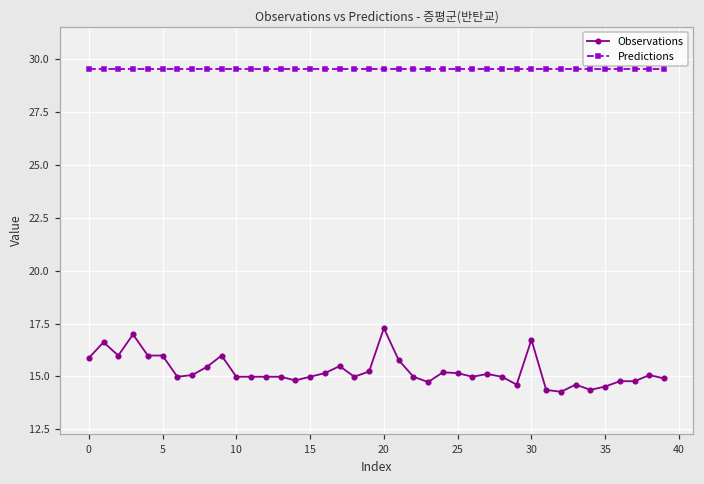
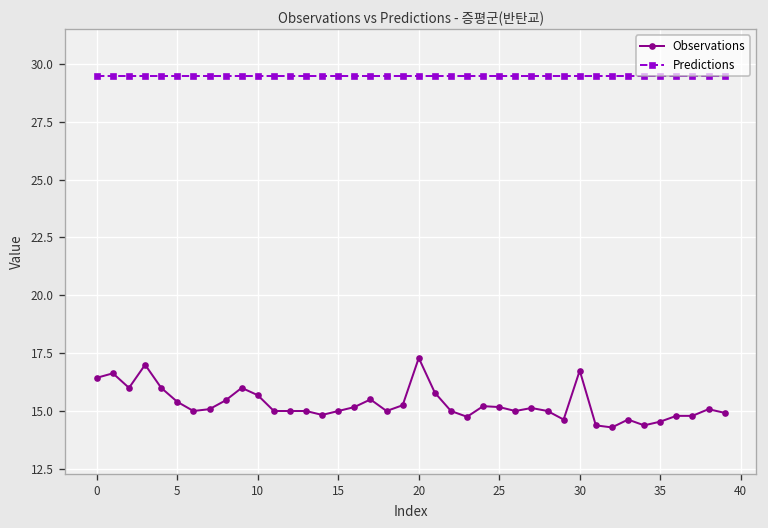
Observations, 0: 15.9 -> 16.4
Observations, 5: 16.0 -> 15.4
Observations, 10: 15.0 -> 15.7
